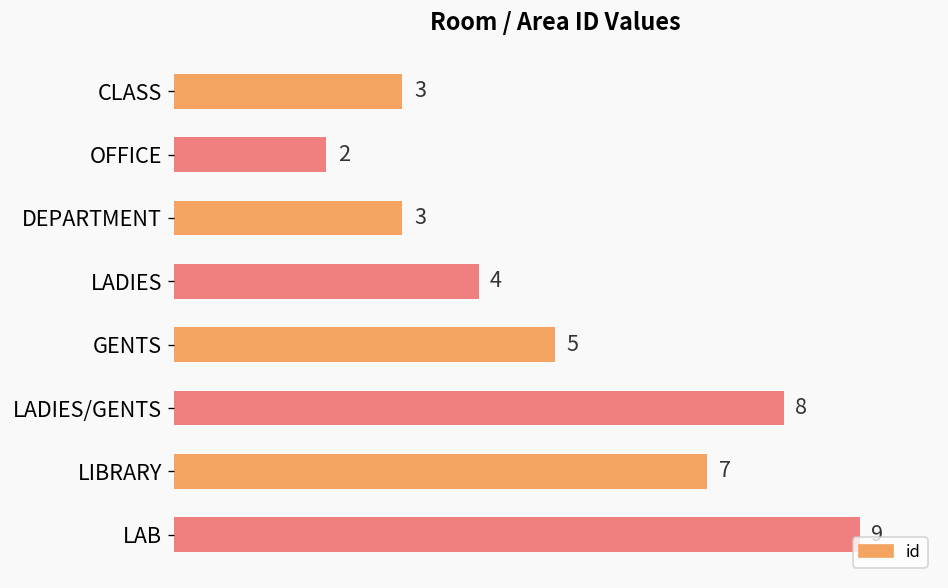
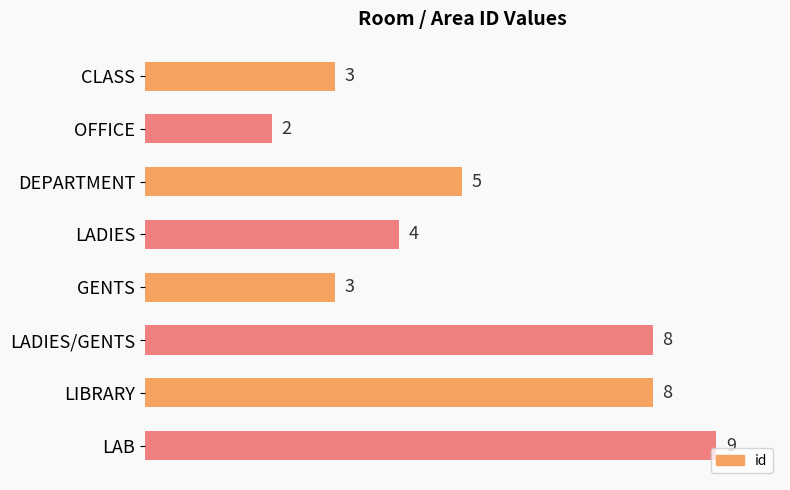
DEPARTMENT: 3 -> 5
GENTS: 5 -> 3
LIBRARY: 7 -> 8
